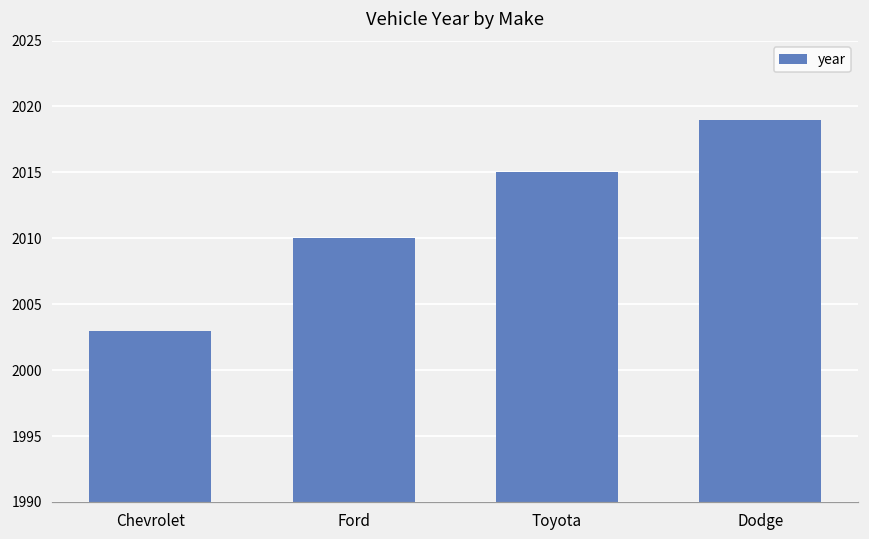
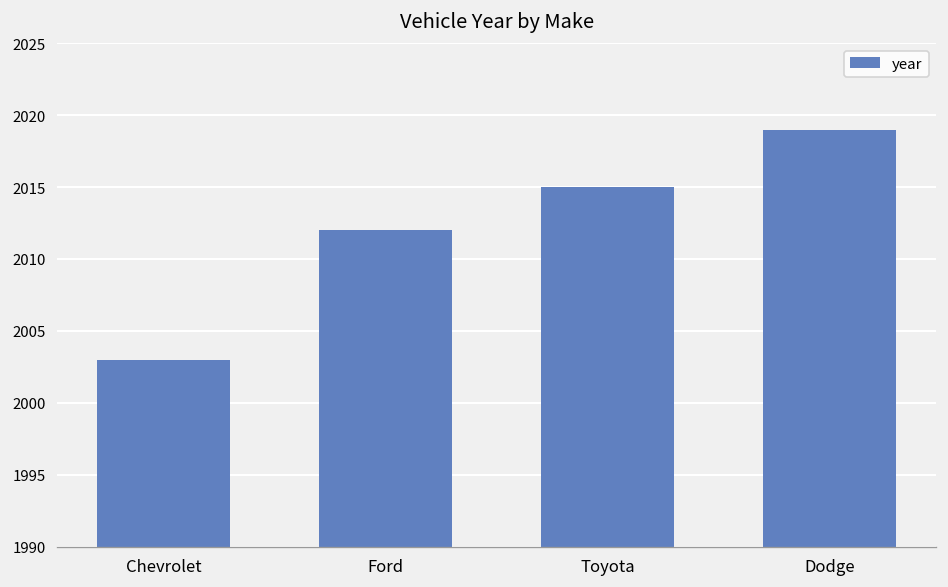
Ford: 2010 -> 2012
